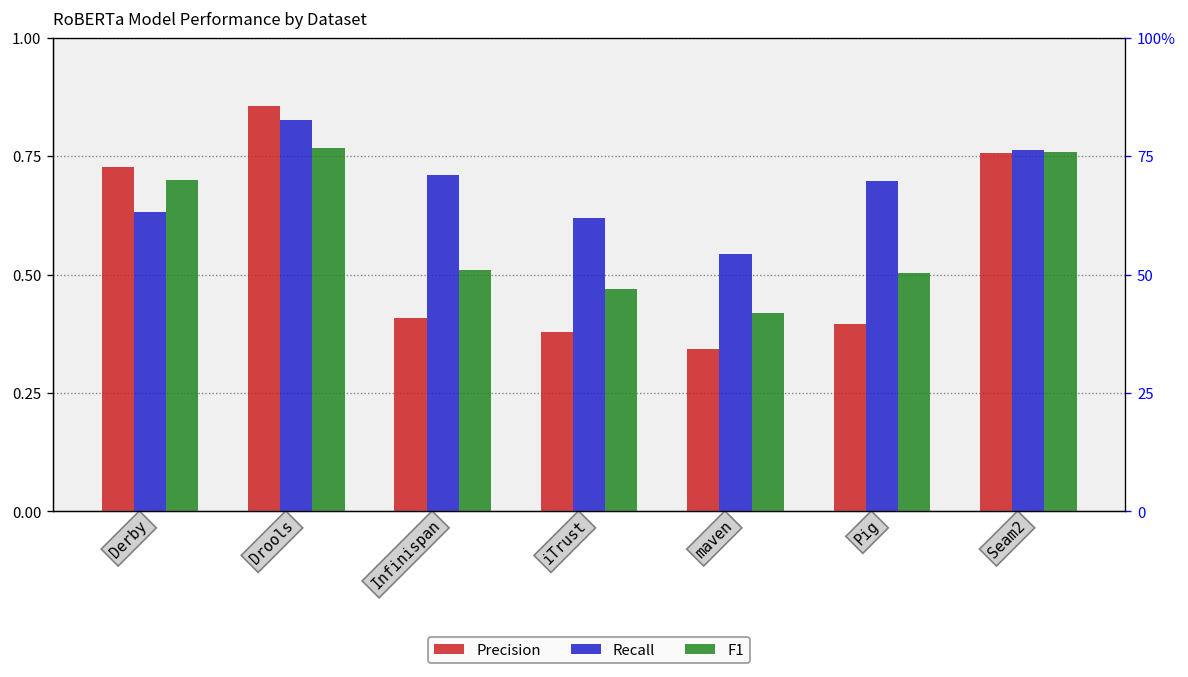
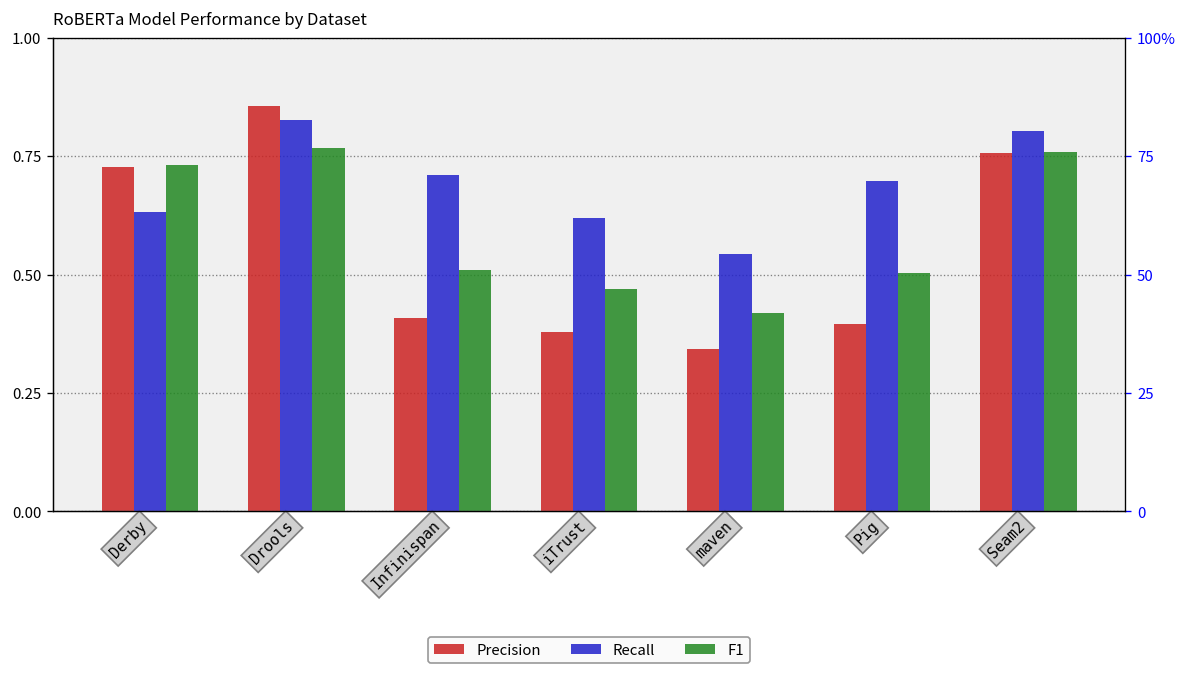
F1, Derby: 0.70 -> 0.73
Recall, Seam2: 0.76 -> 0.80
